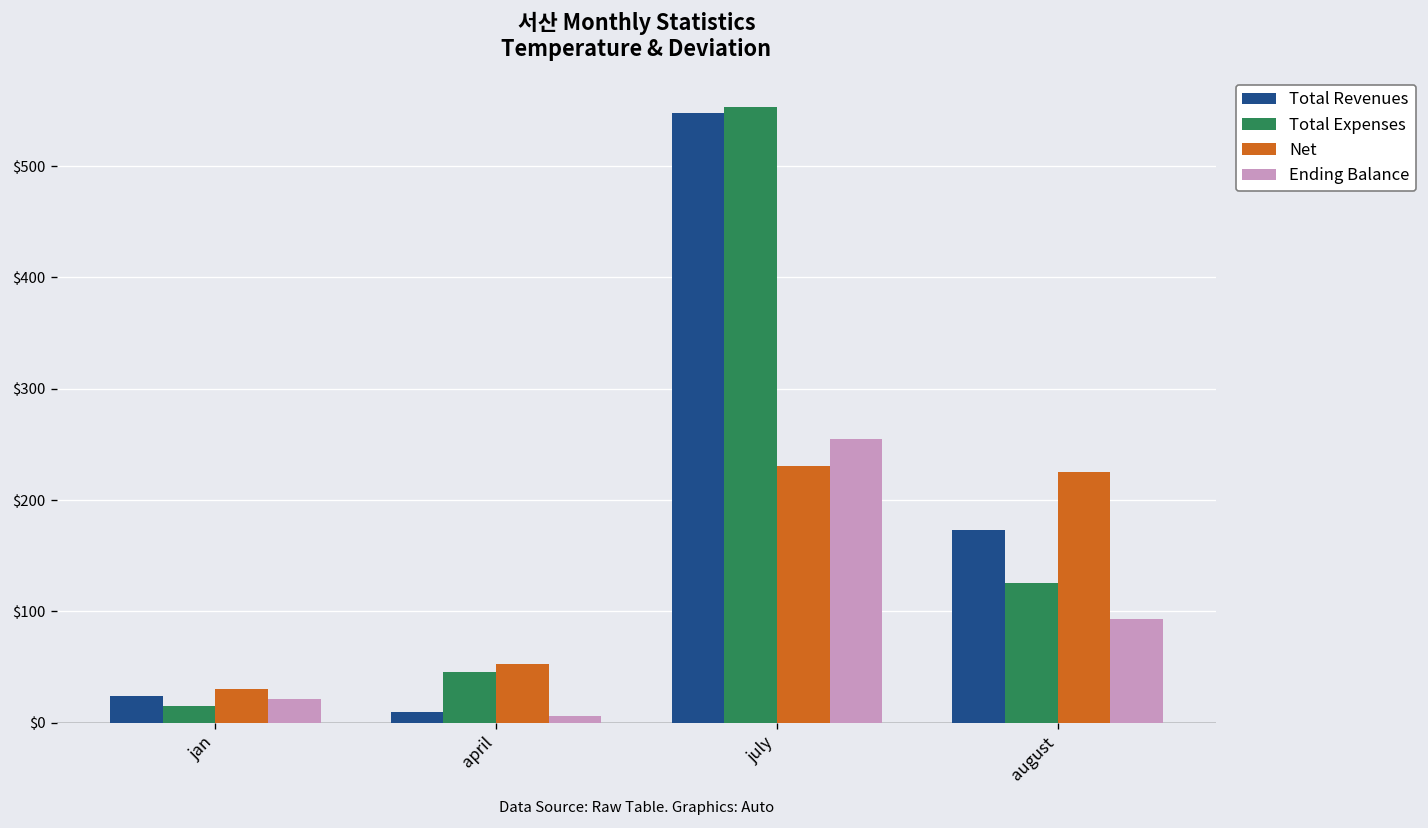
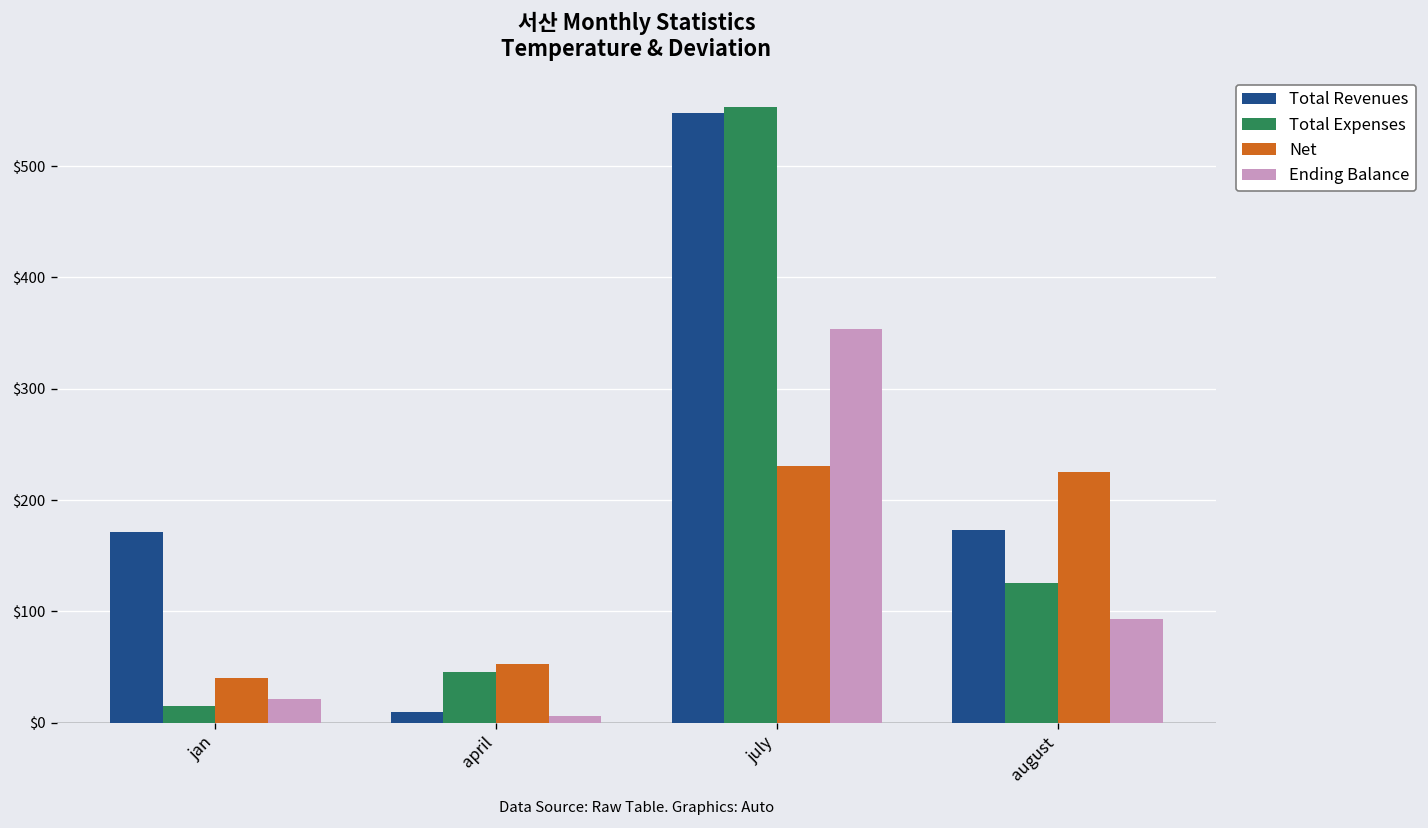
Total Revenues, jan: $20 -> $170
Net, jan: $30 -> $40
Ending Balance, july: $250 -> $350
